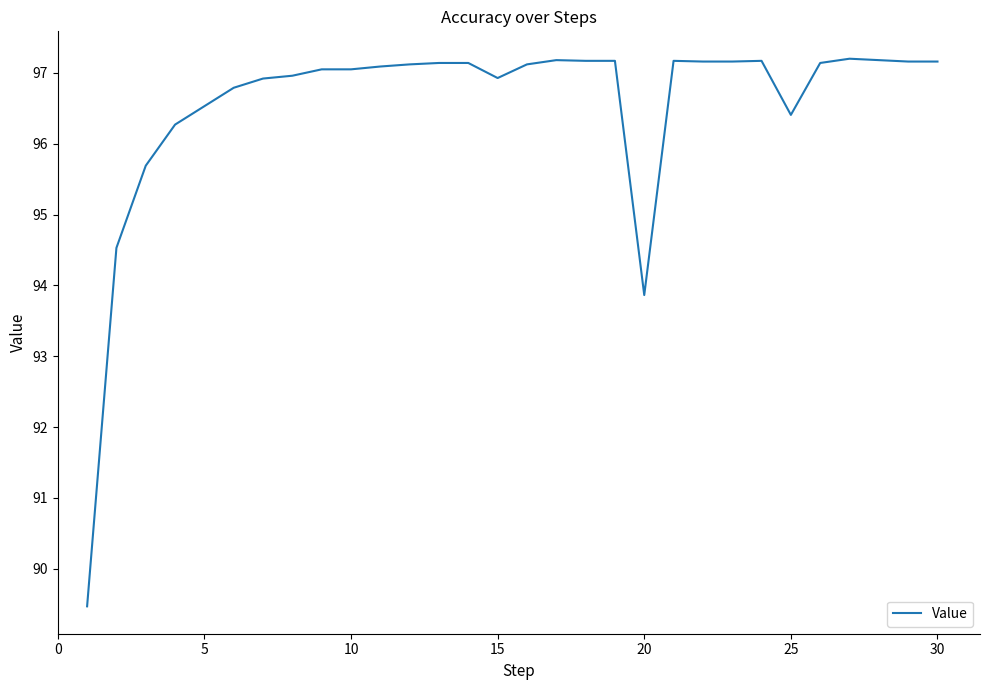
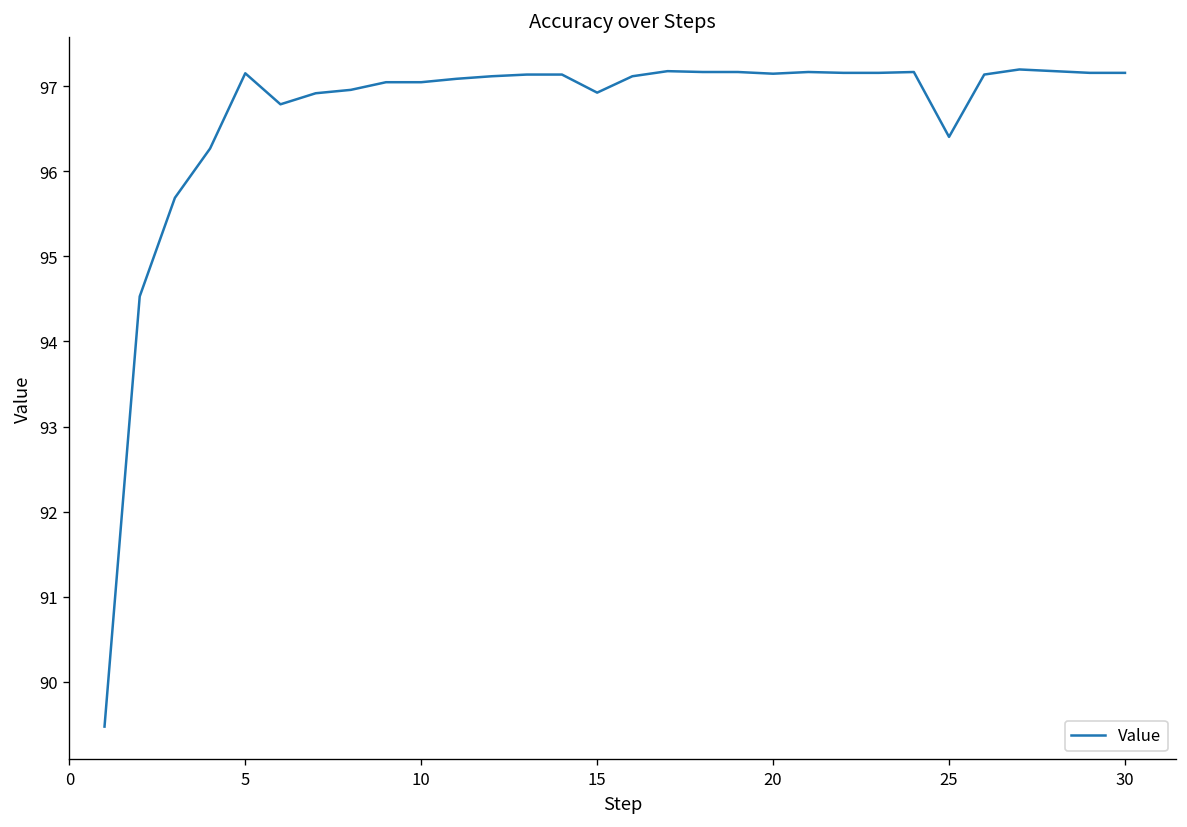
5: 96.5 -> 97.2
20: 93.9 -> 97.2
